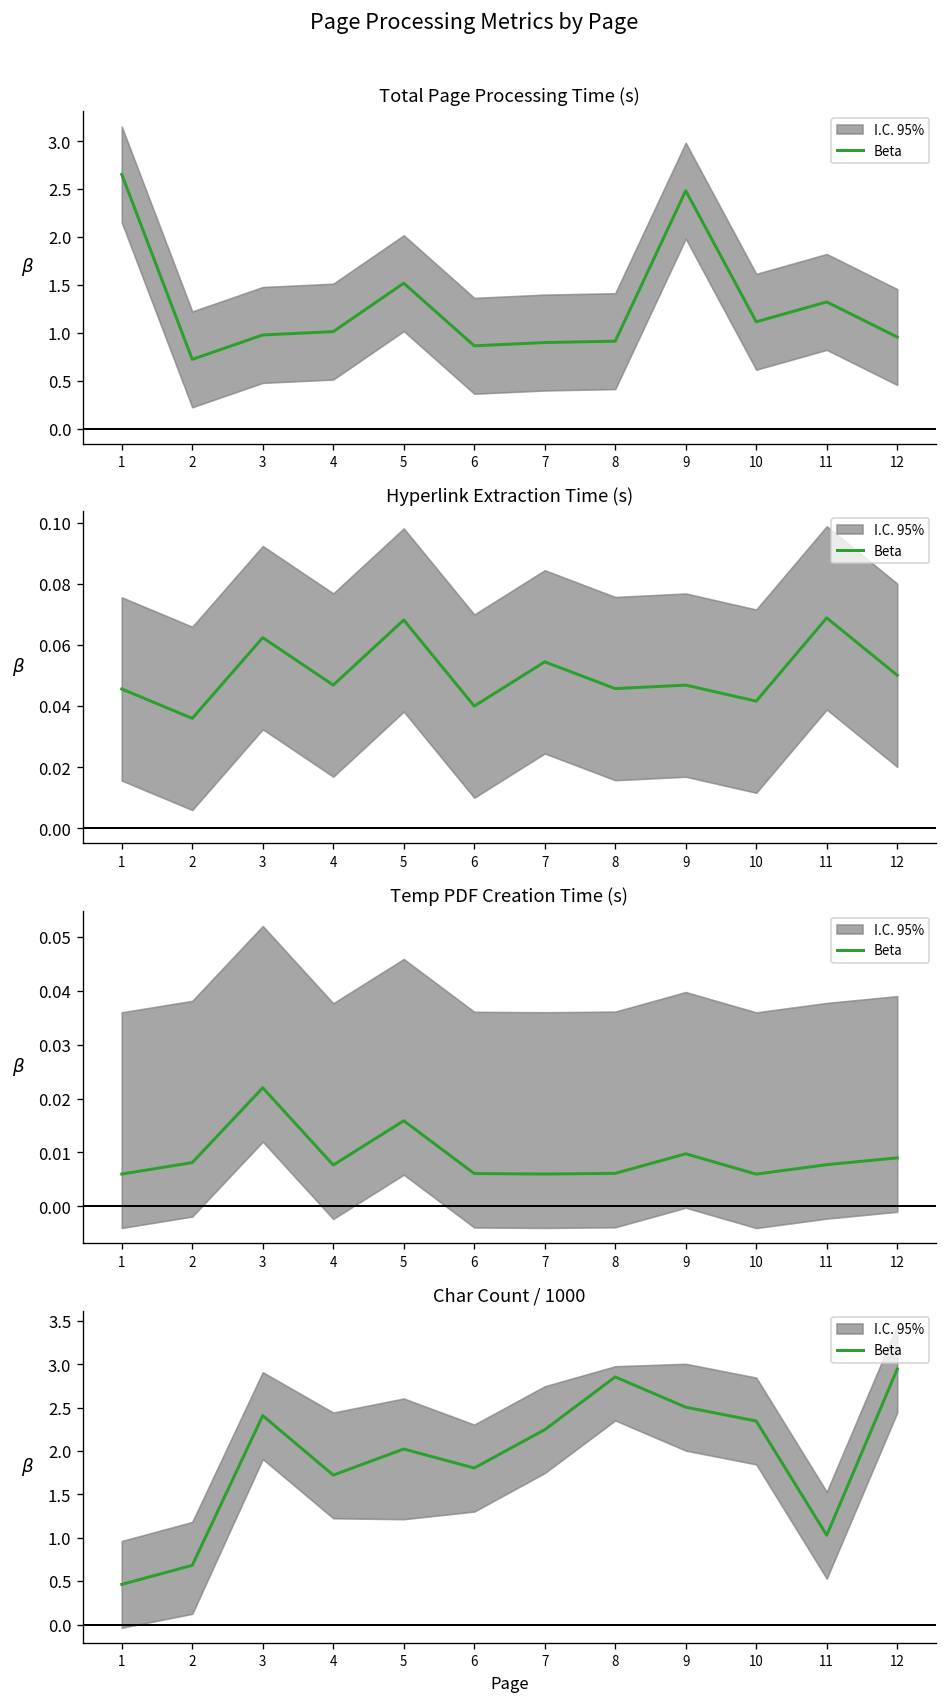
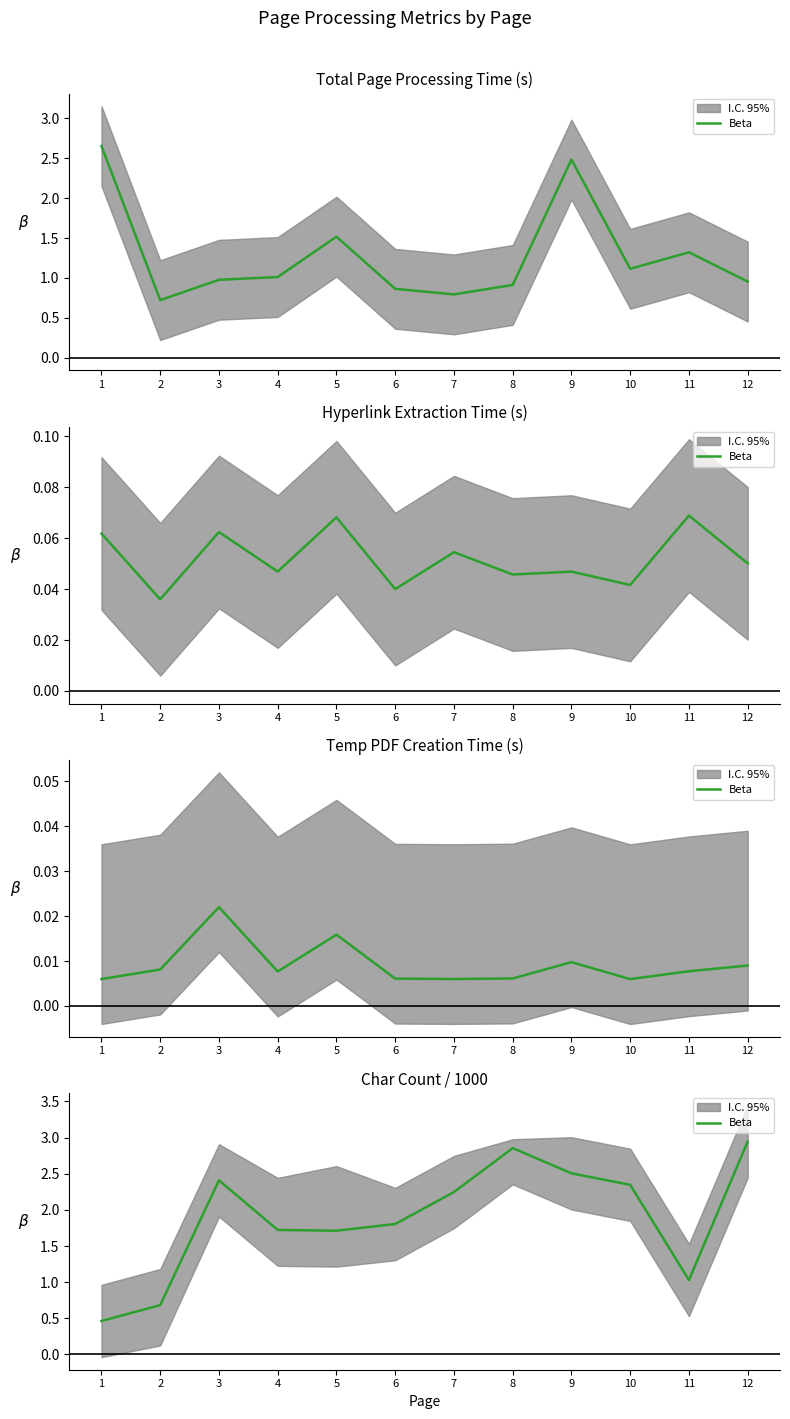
Total Page Processing Time (s), Beta, 7: 0.9 -> 0.8
Hyperlink Extraction Time (s), Beta, 1: 0.046 -> 0.062
Char Count / 1000, Beta, 5: 2.0 -> 1.7
